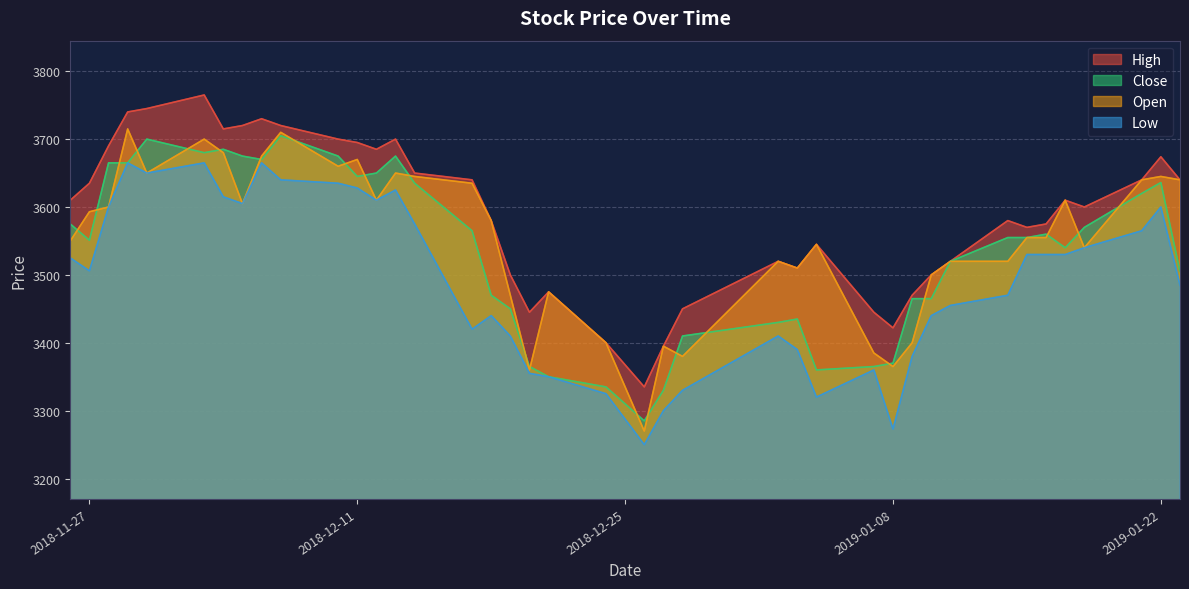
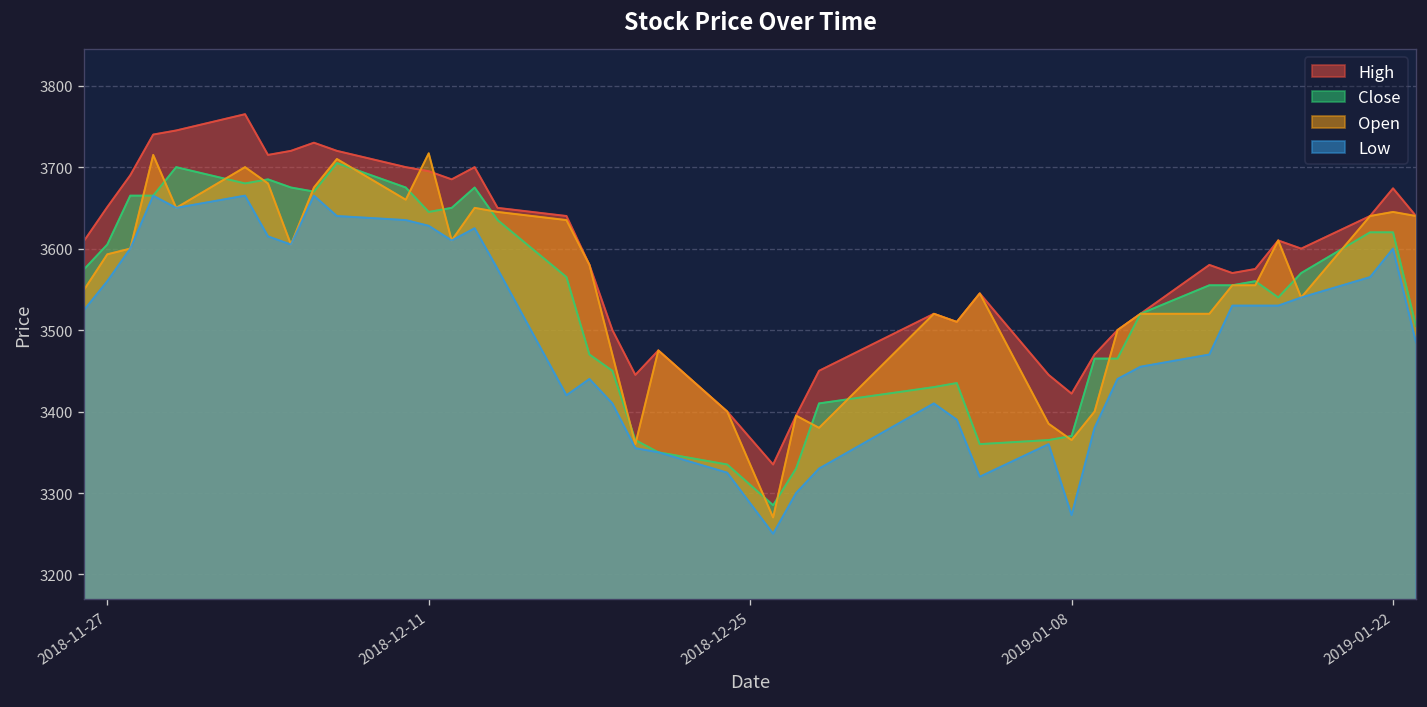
High, 2018-11-27: 3640 -> 3650
Close, 2018-11-27: 3550 -> 3610
Low, 2018-11-27: 3510 -> 3560
Open, 2018-12-11: 3670 -> 3720
Close, 2019-01-22: 3640 -> 3620
